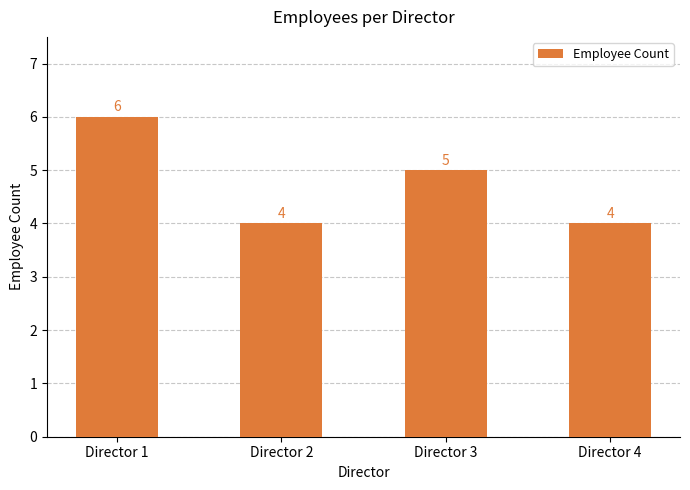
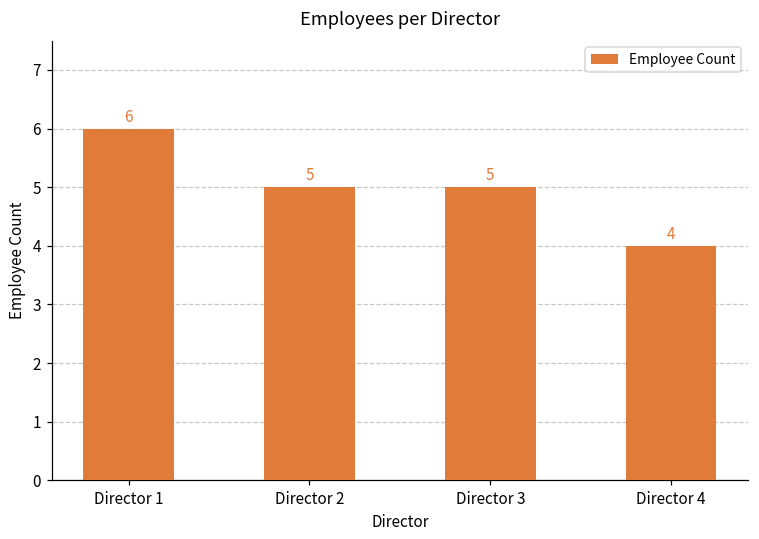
Director 2: 4 -> 5
